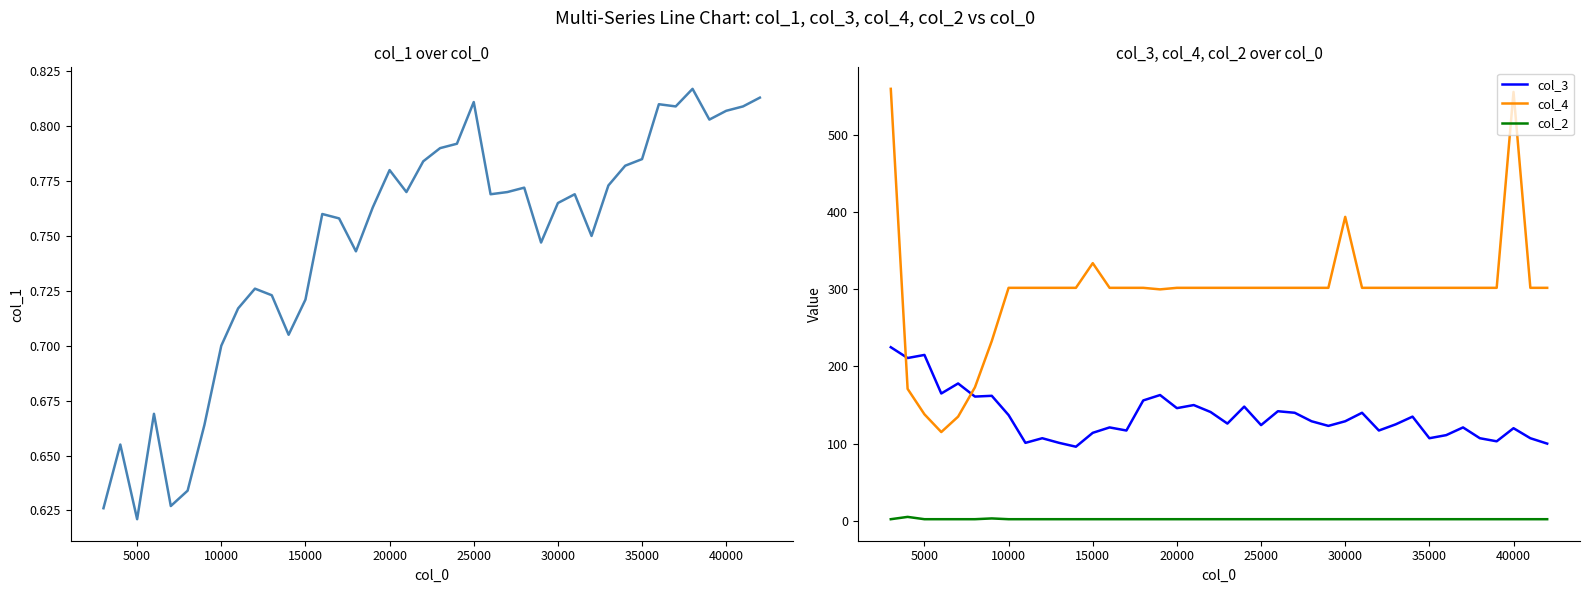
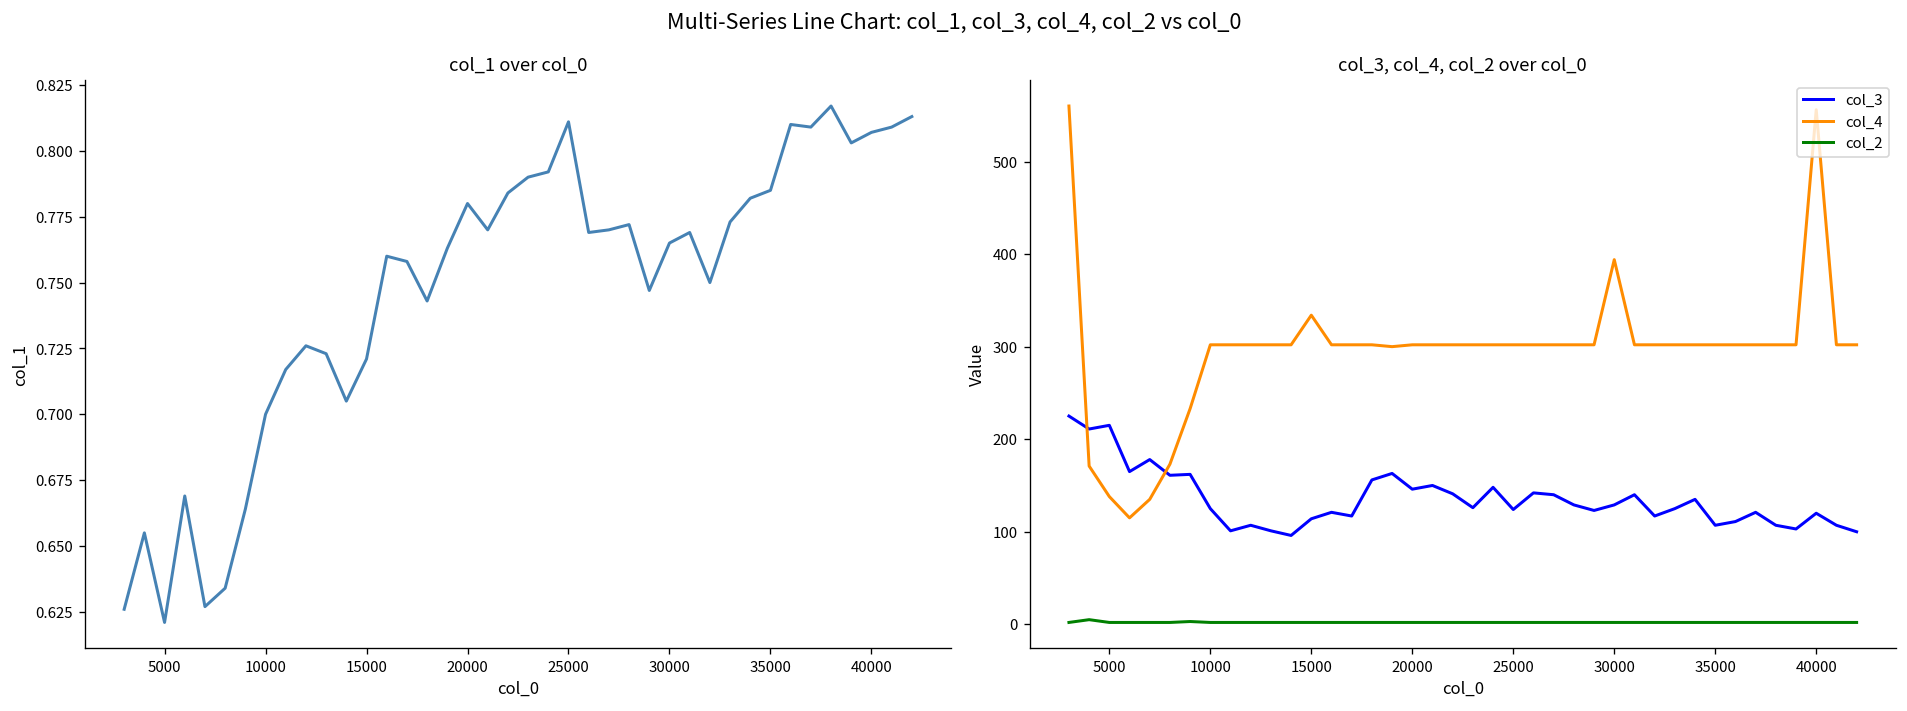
col_3, col_4, col_2 over col_0, col_3, 10000: 140 -> 130
